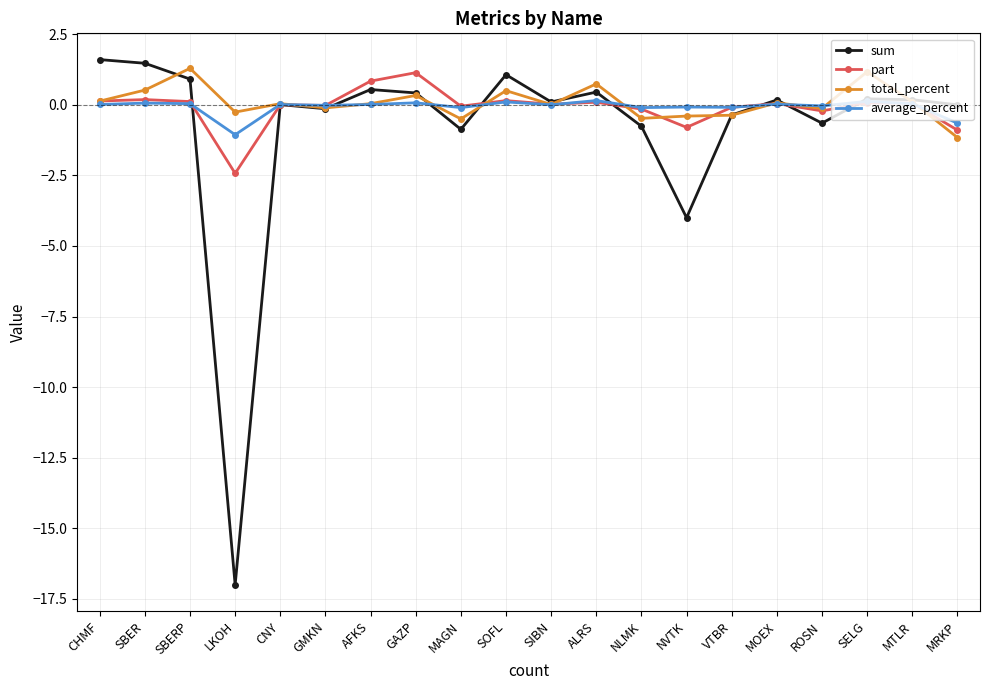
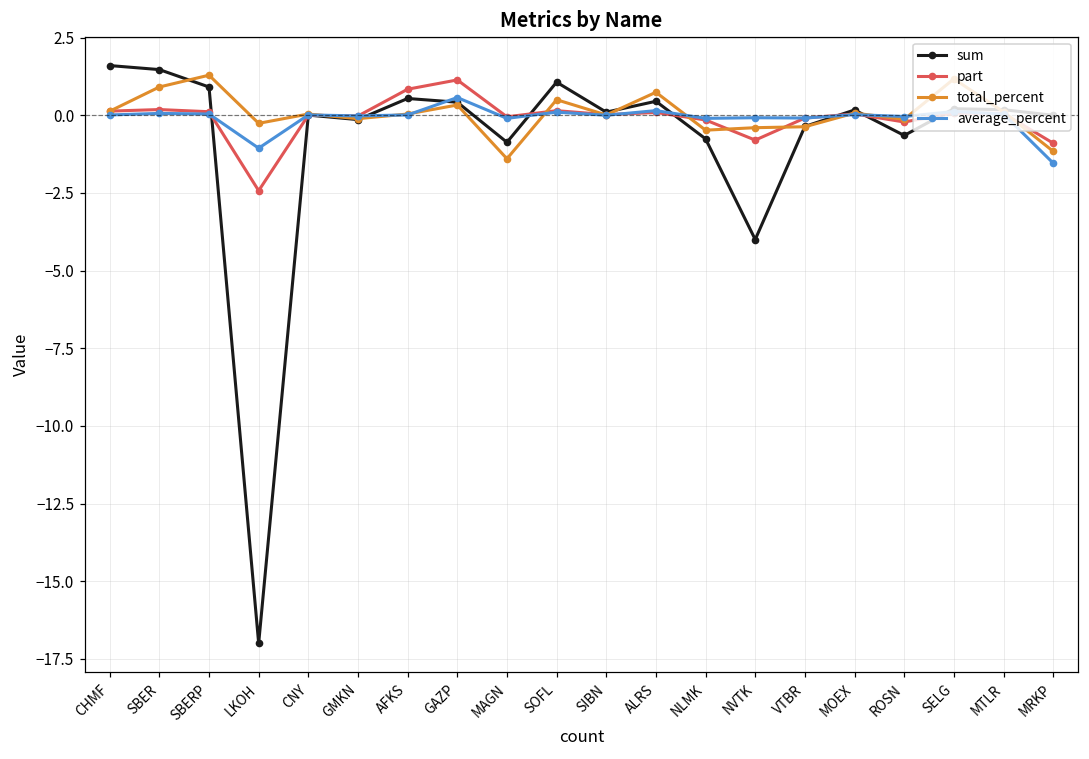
total_percent, SBER: 0.5 -> 0.9
average_percent, GAZP: 0.1 -> 0.6
total_percent, MAGN: -0.5 -> -1.4
average_percent, MRKP: -0.7 -> -1.5
